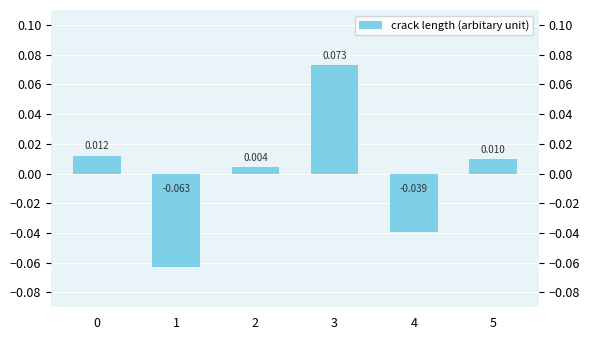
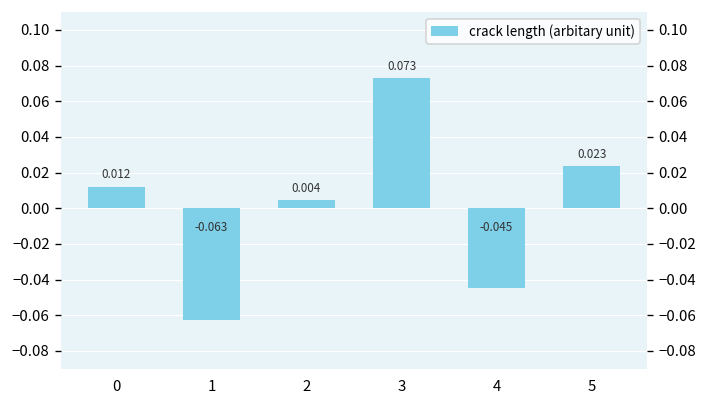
4: -0.039 -> -0.045
5: 0.010 -> 0.023
